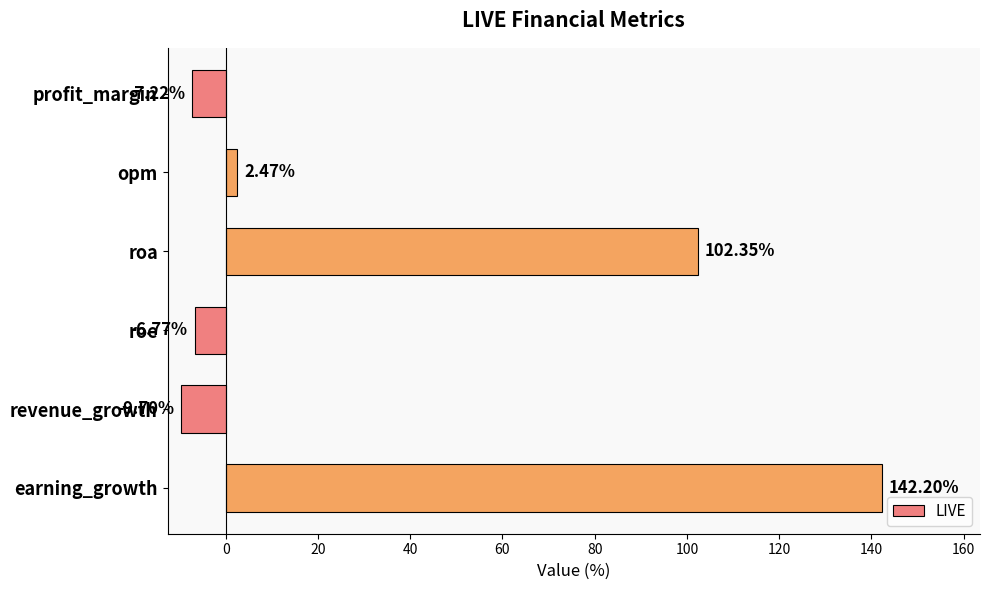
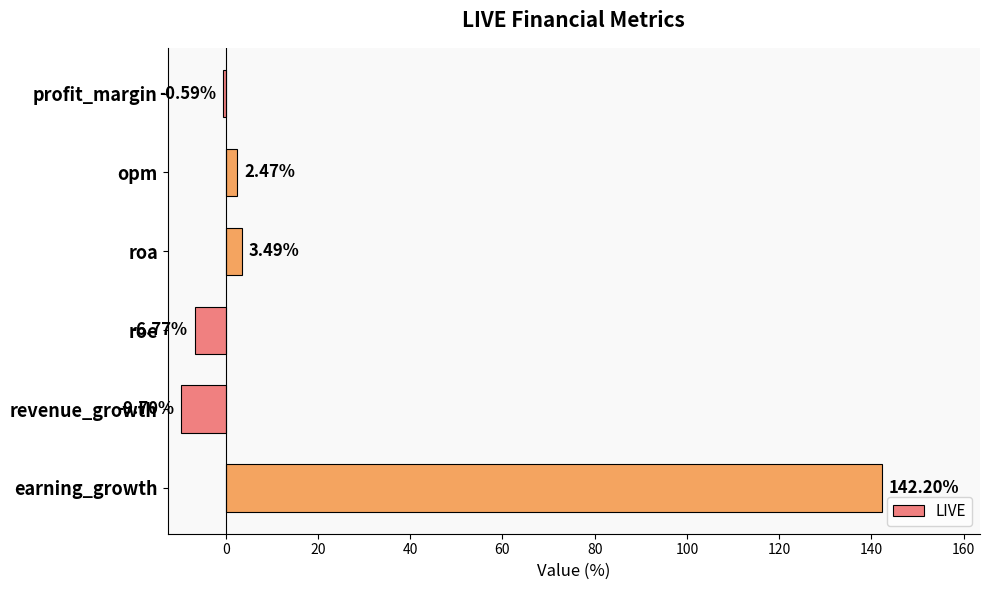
profit_margin: -7.22% -> -0.59%
roa: 102.35% -> 3.49%
